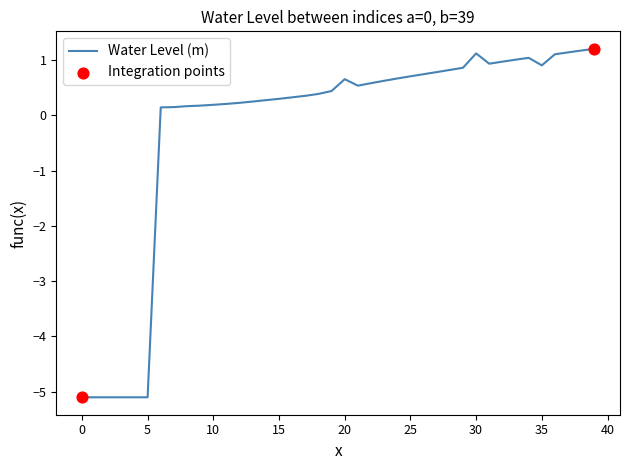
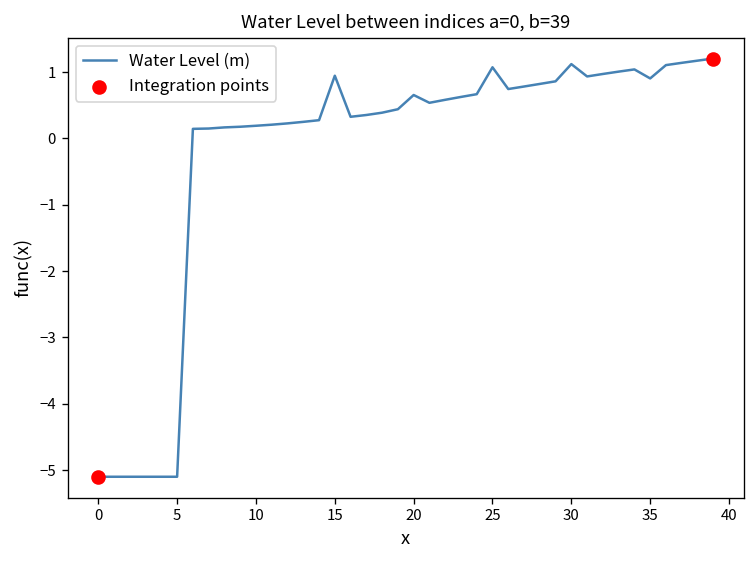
Water Level (m), 15: 0.3 -> 0.9
Water Level (m), 25: 0.7 -> 1.1
